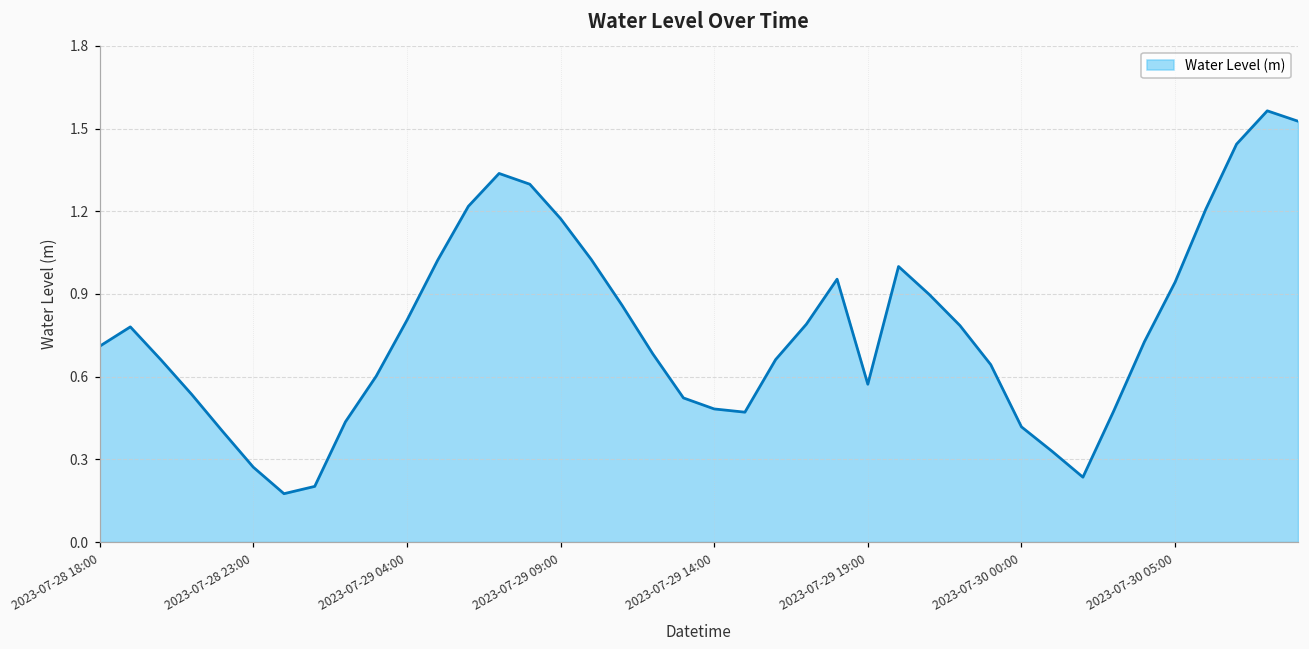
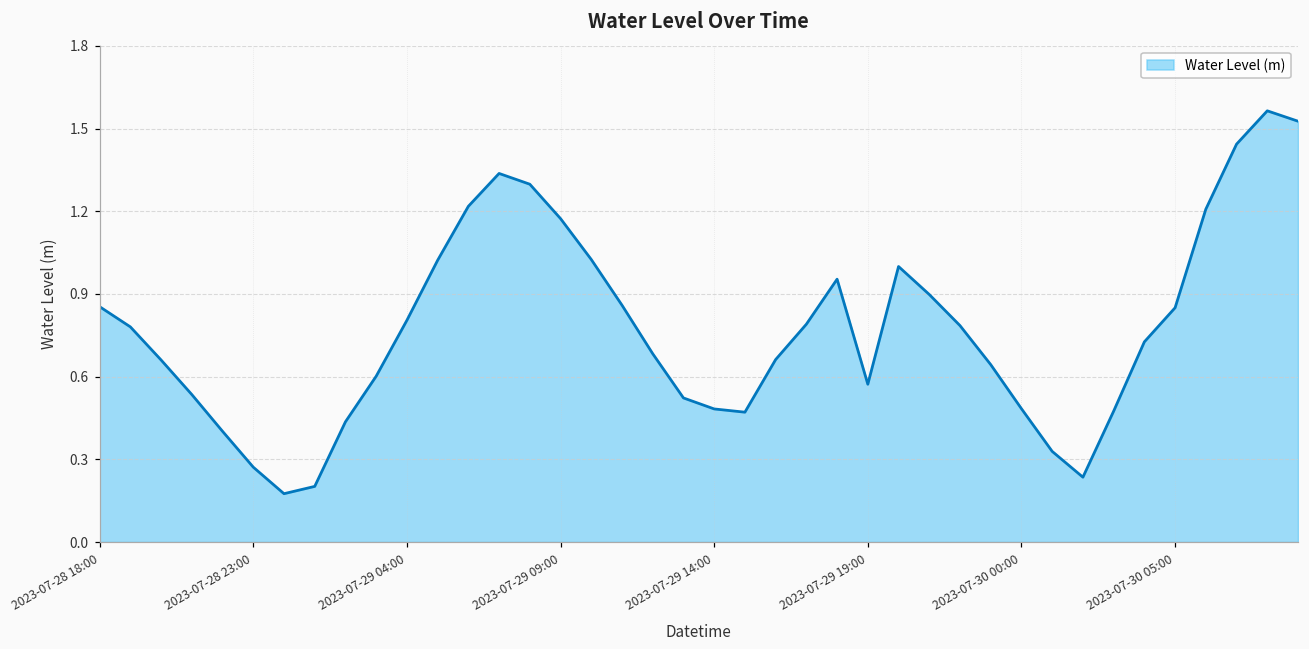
2023-07-28 18:00: 0.71 -> 0.85
2023-07-30 00:00: 0.42 -> 0.48
2023-07-30 05:00: 0.94 -> 0.85
